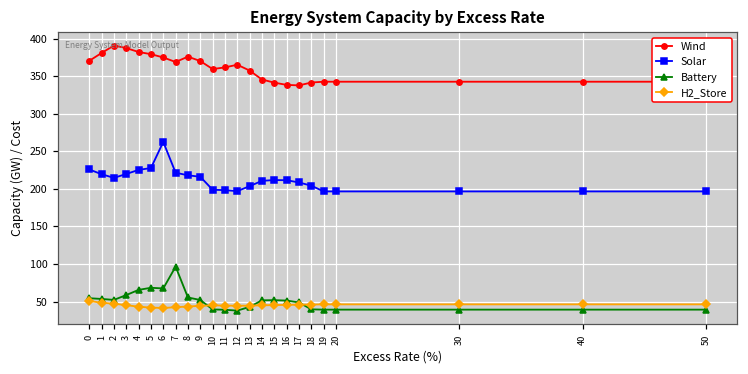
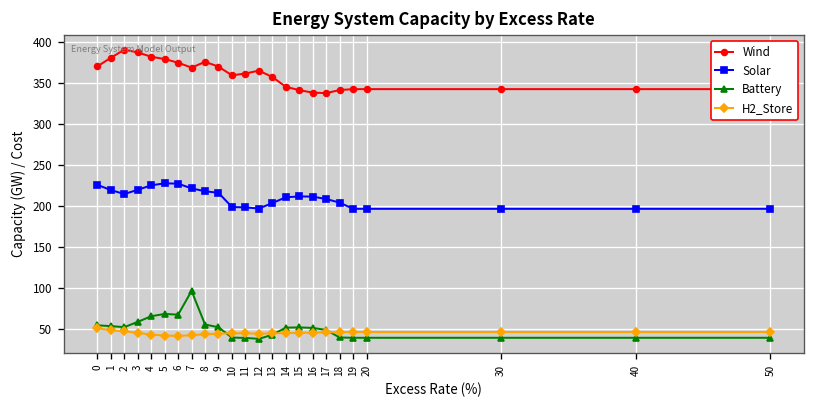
Solar, 6: 260 -> 230
